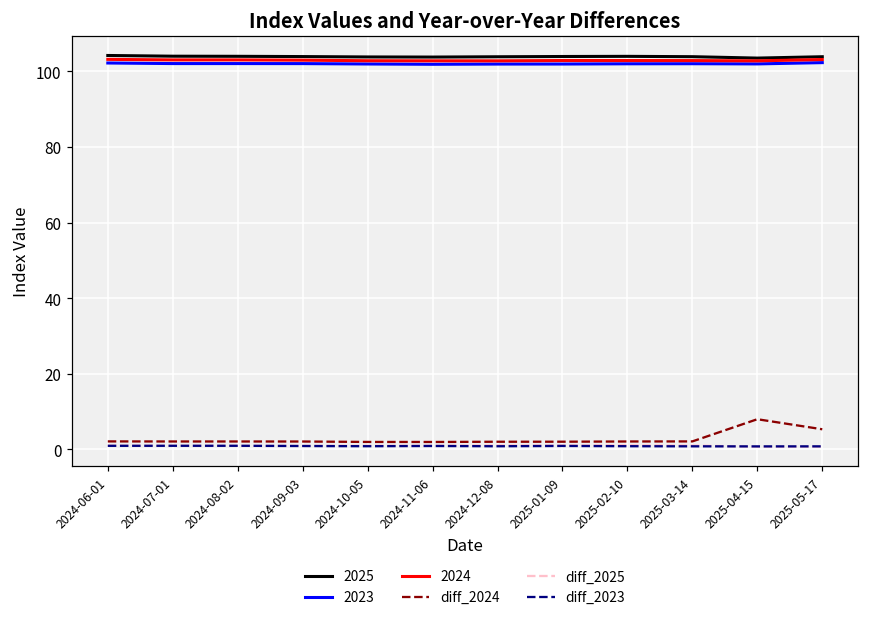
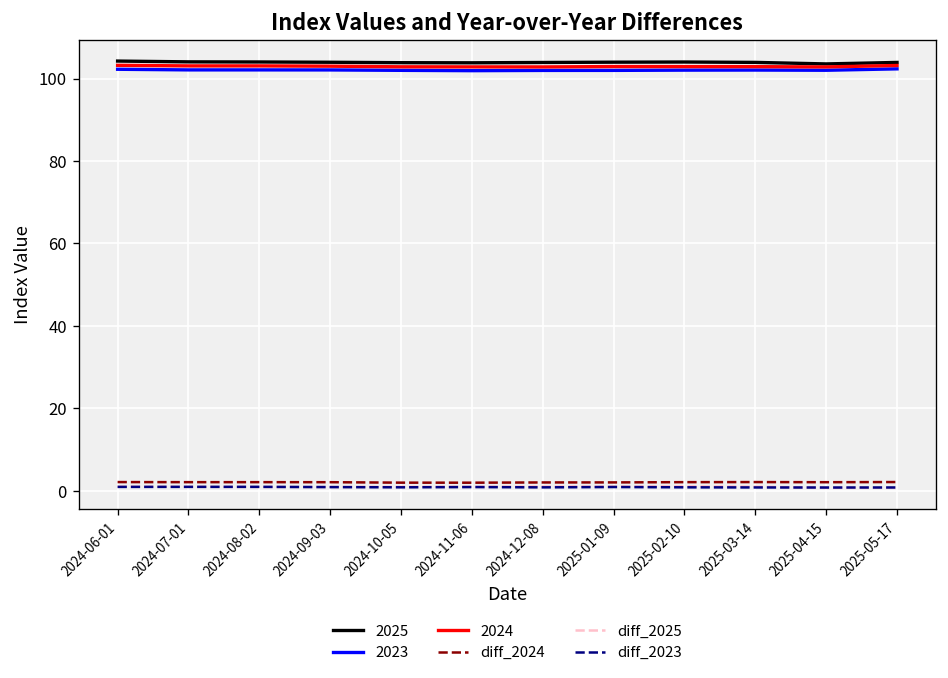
diff_2024, 2025-04-15: 8 -> 2
diff_2024, 2025-05-17: 5 -> 2
